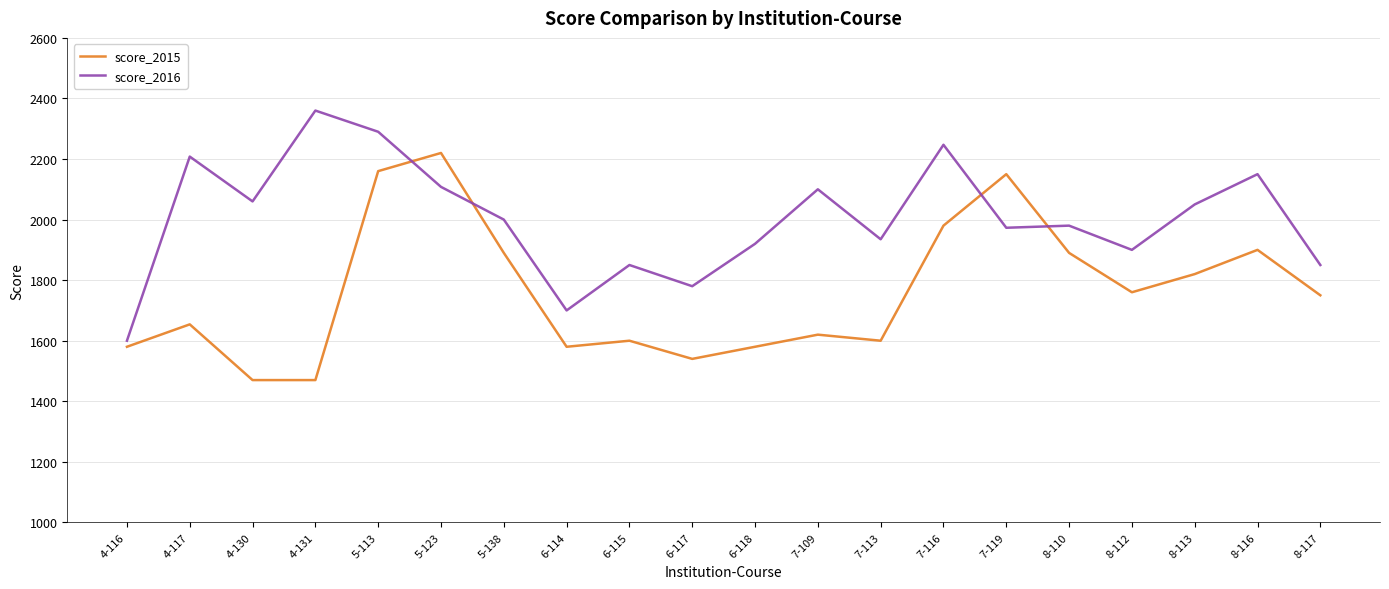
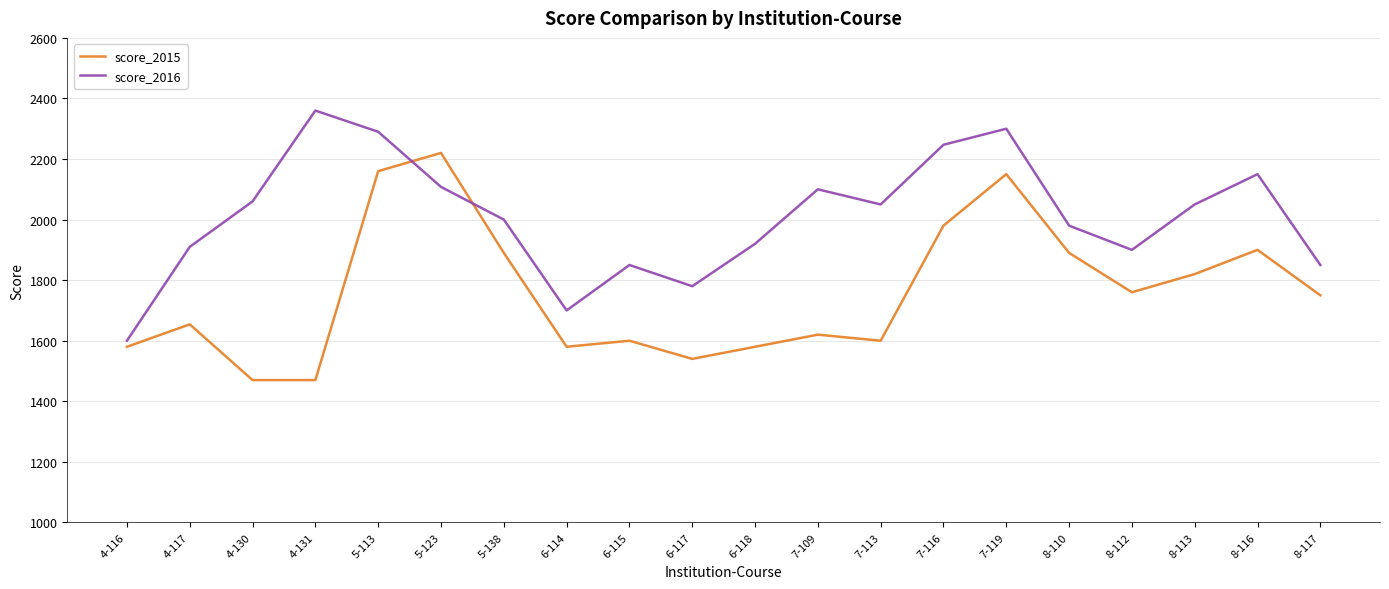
score_2016, 4-117: 2210 -> 1910
score_2016, 7-113: 1940 -> 2050
score_2016, 7-119: 1970 -> 2300
